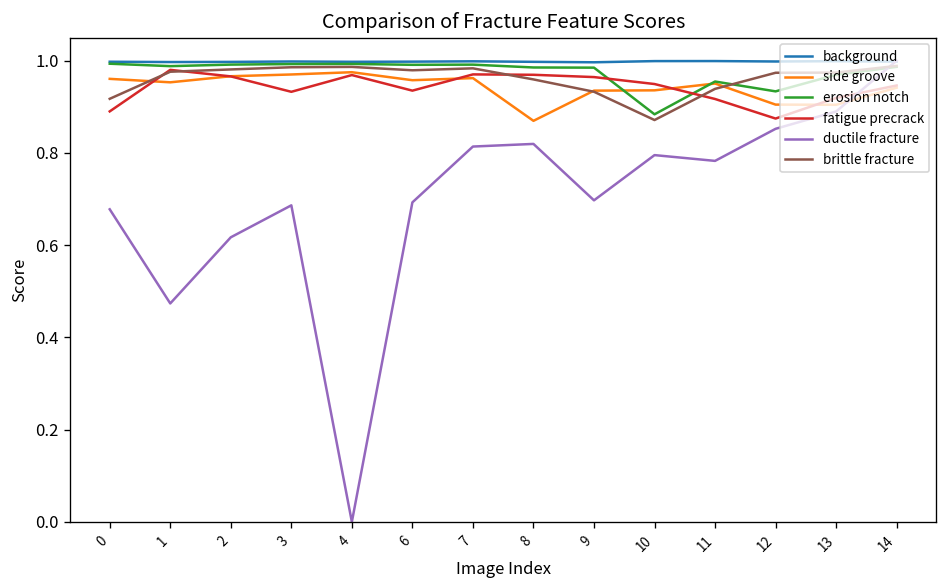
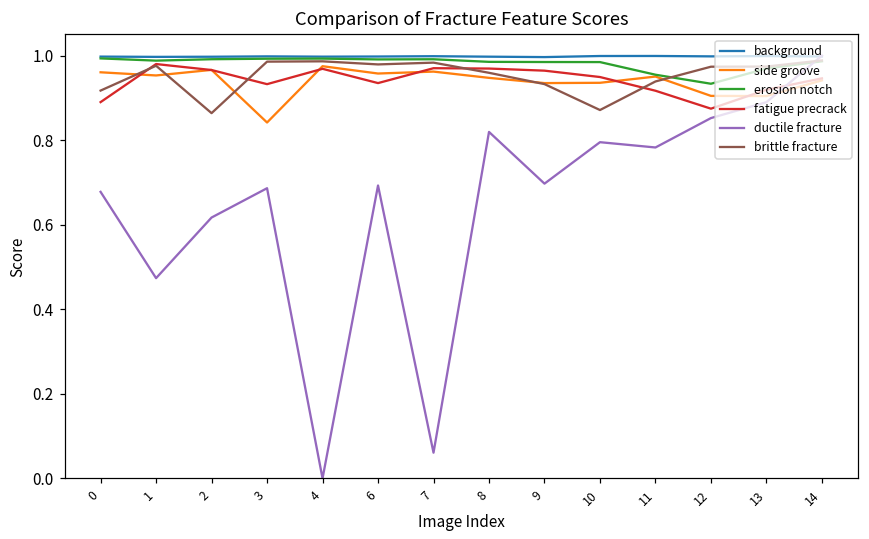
brittle fracture, 2: 0.98 -> 0.86
side groove, 3: 0.97 -> 0.84
ductile fracture, 7: 0.81 -> 0.06
side groove, 8: 0.87 -> 0.95
erosion notch, 10: 0.88 -> 0.98
